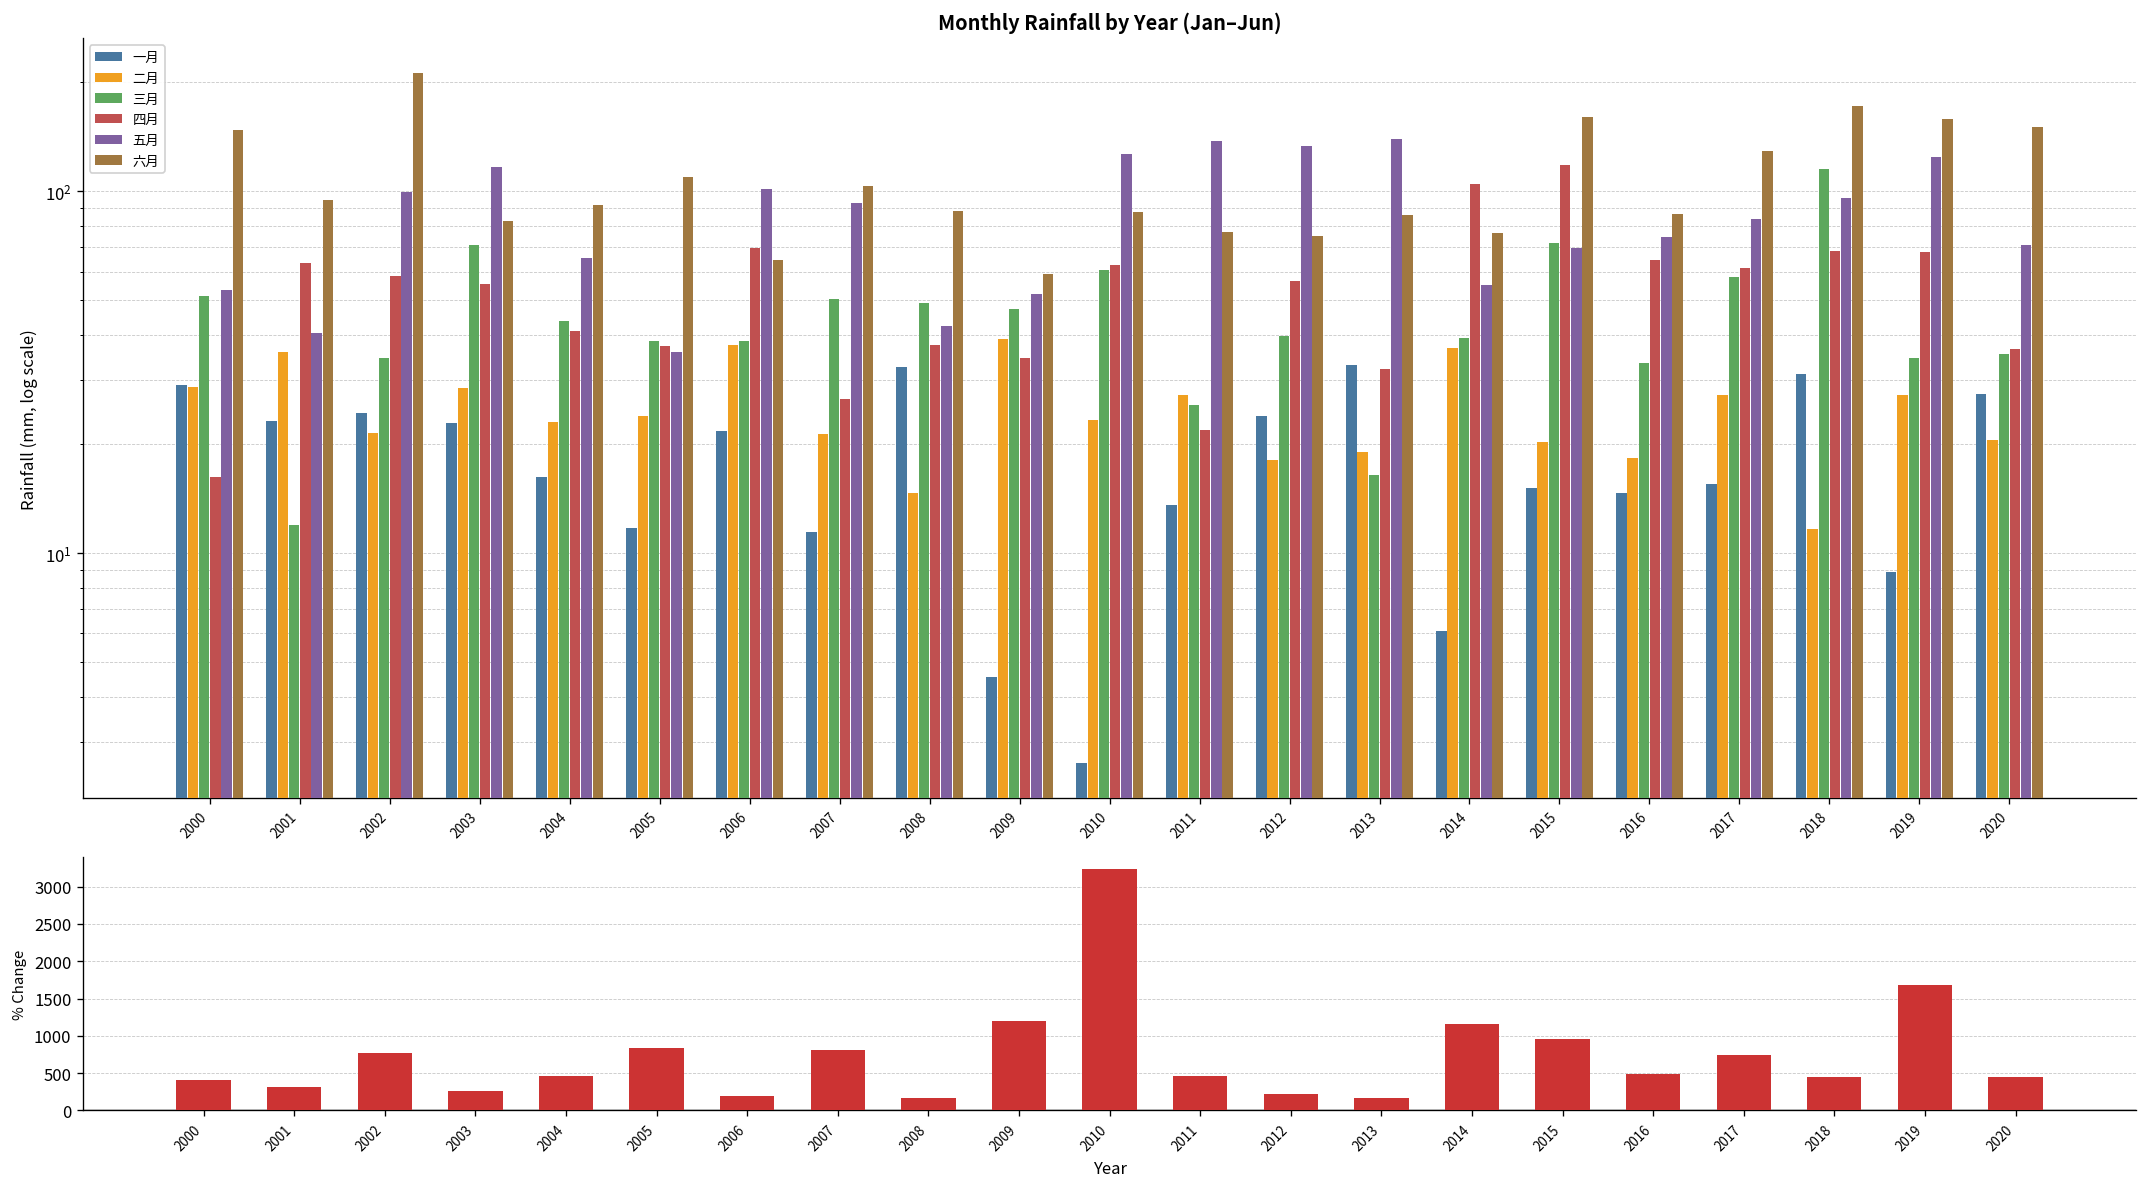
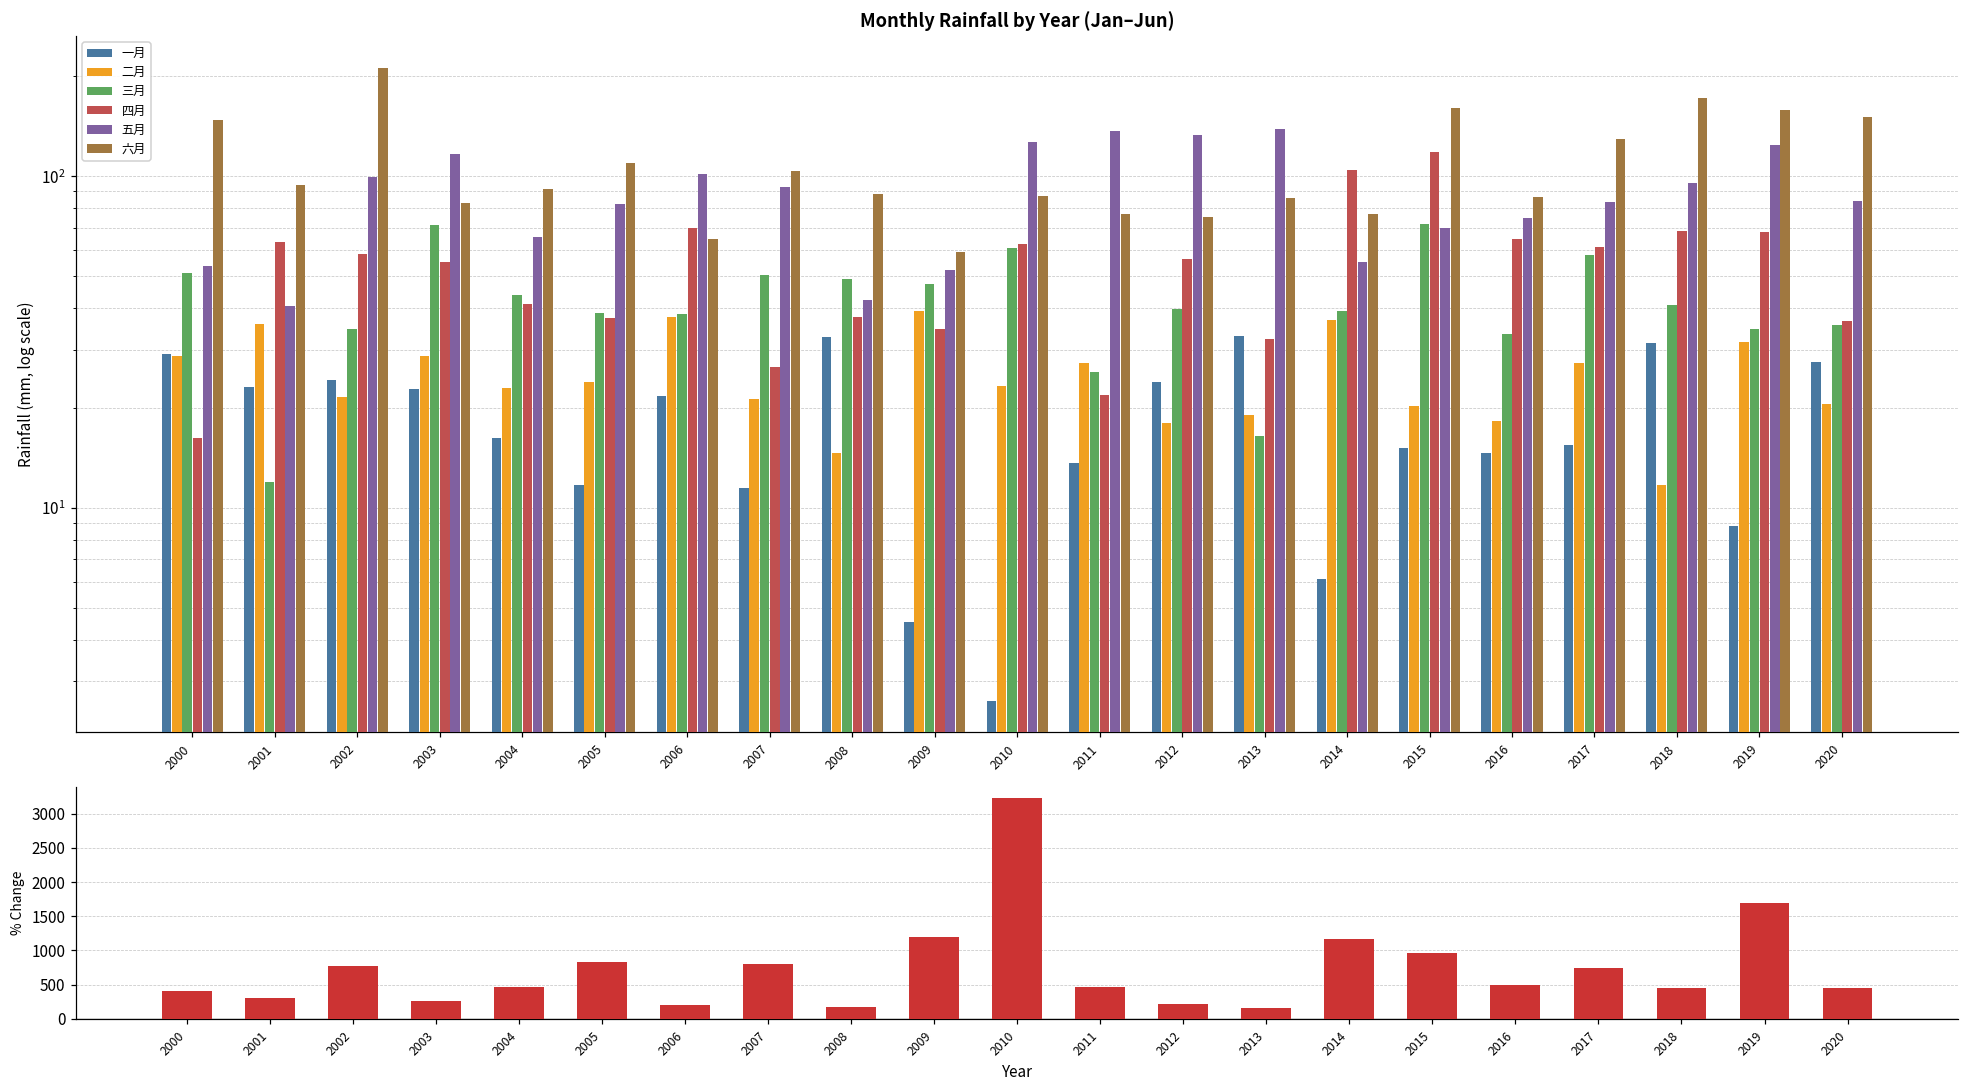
Monthly Rainfall by Year (Jan–Jun), 五月, 2005: 36 -> 82
Monthly Rainfall by Year (Jan–Jun), 三月, 2018: 115 -> 41
Monthly Rainfall by Year (Jan–Jun), 二月, 2019: 27 -> 32
Monthly Rainfall by Year (Jan–Jun), 五月, 2020: 71 -> 84
